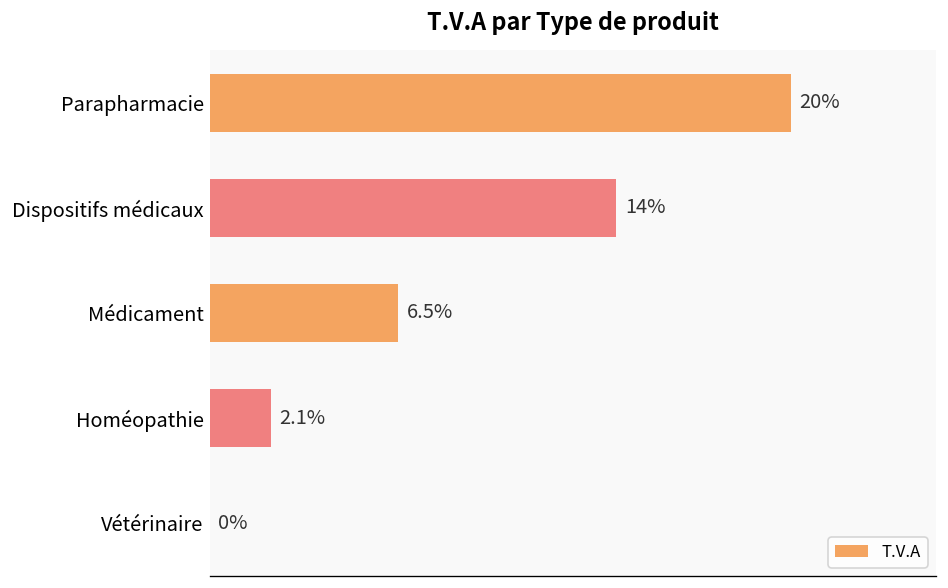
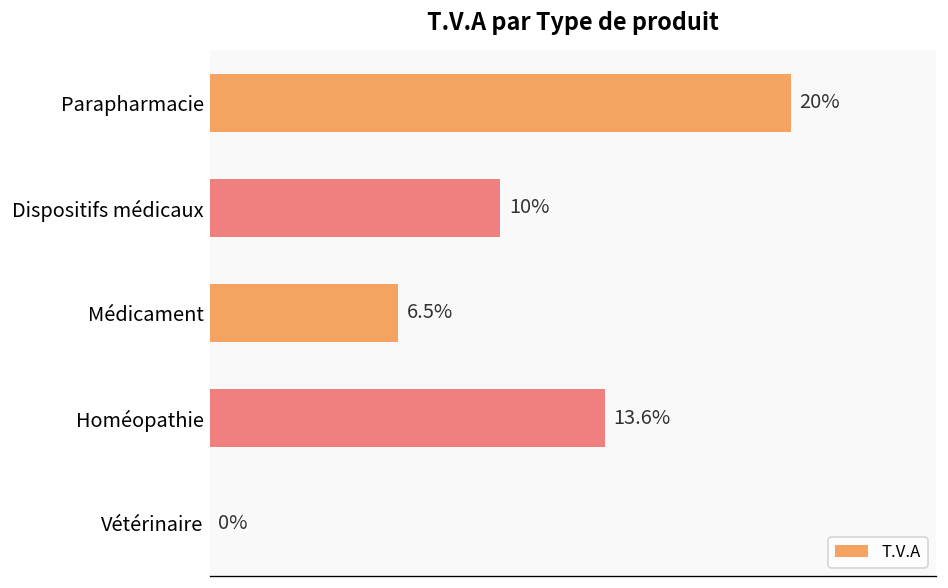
Dispositifs médicaux: 14% -> 10%
Homéopathie: 2.1% -> 13.6%
